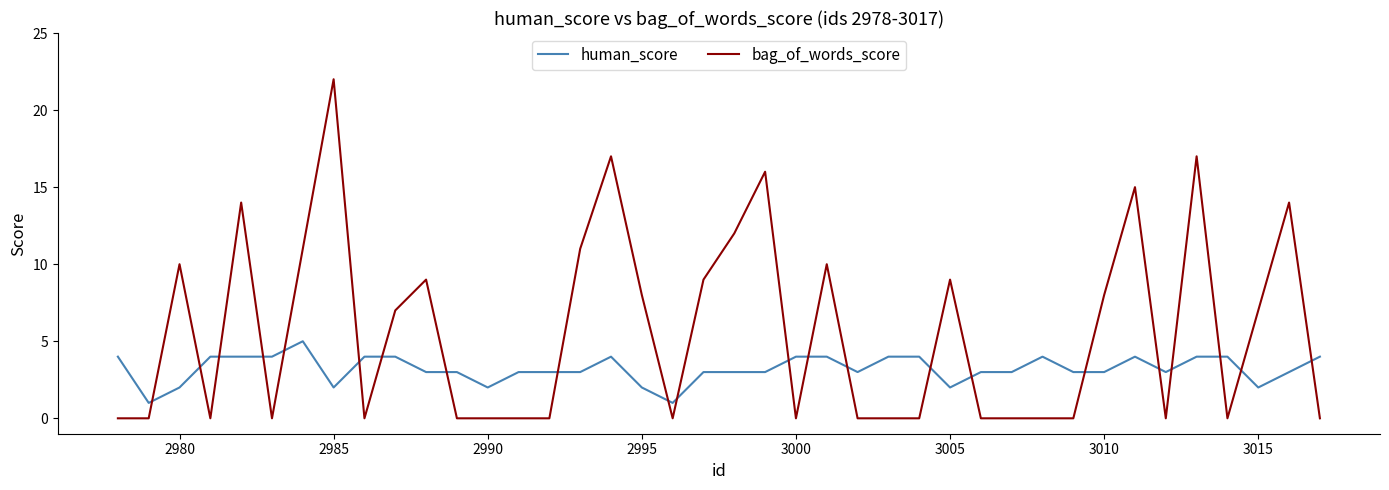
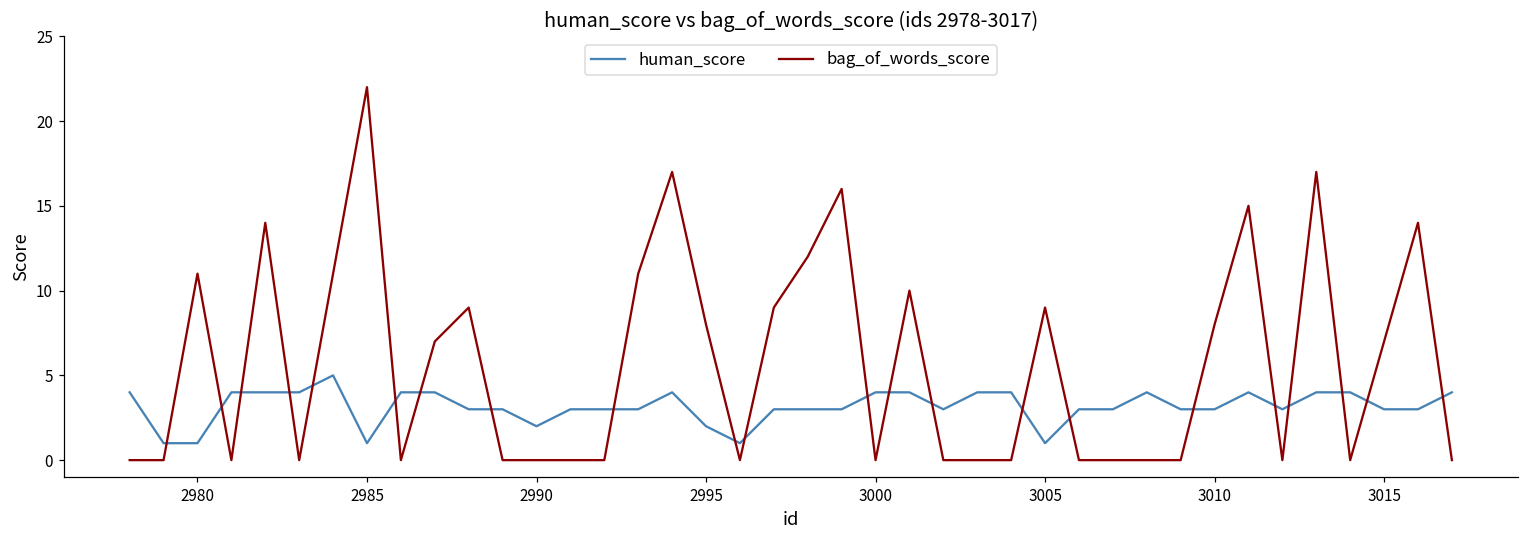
human_score, 2980: 2 -> 1
bag_of_words_score, 2980: 10 -> 11
human_score, 2985: 2 -> 1
human_score, 3005: 2 -> 1
human_score, 3015: 2 -> 3
